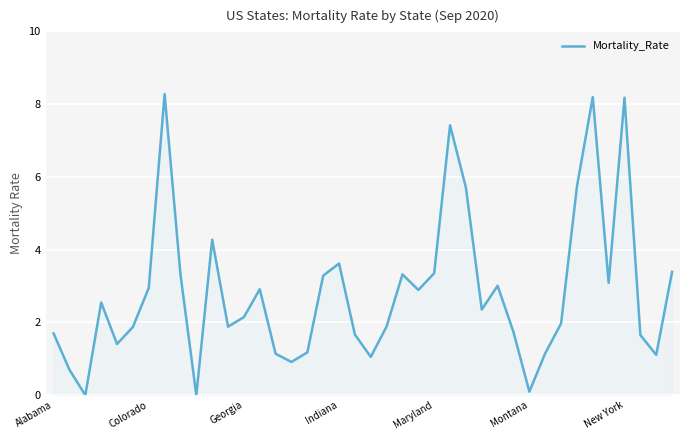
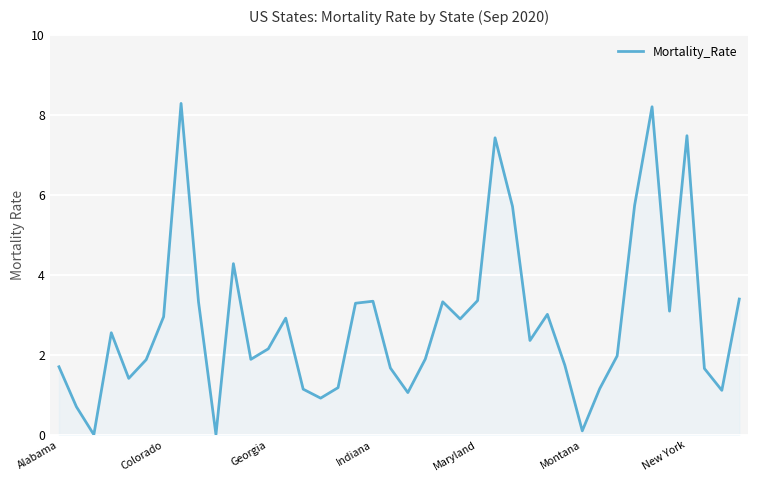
Indiana: 3.6 -> 3.3
New York: 8.2 -> 7.5
